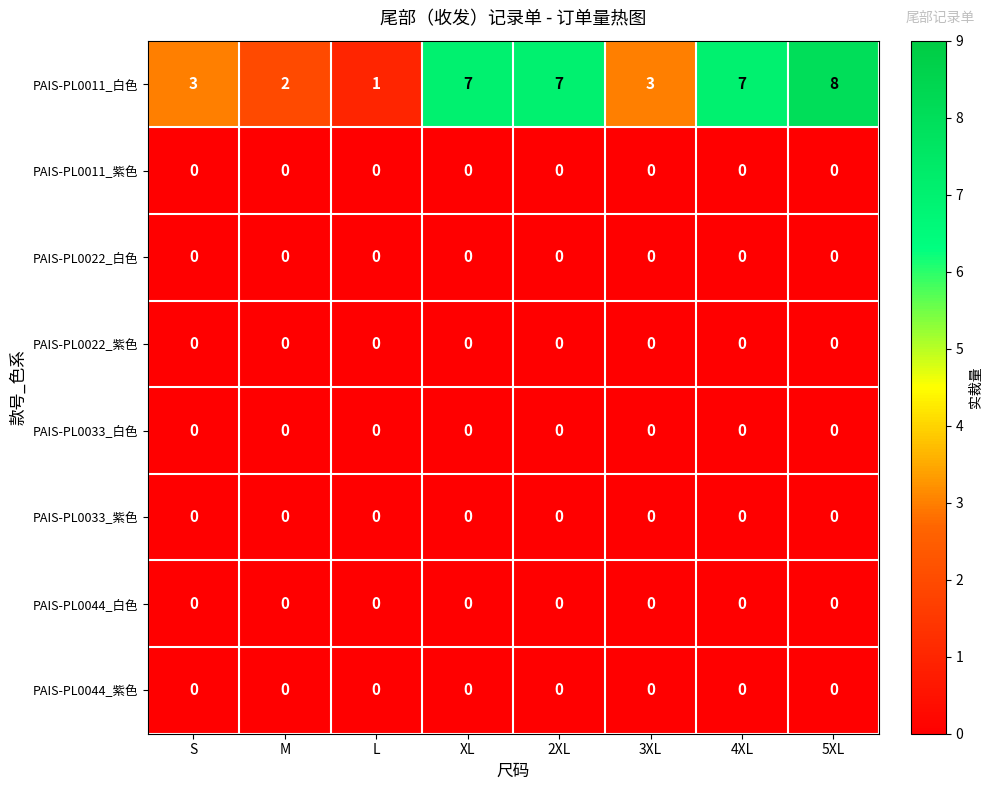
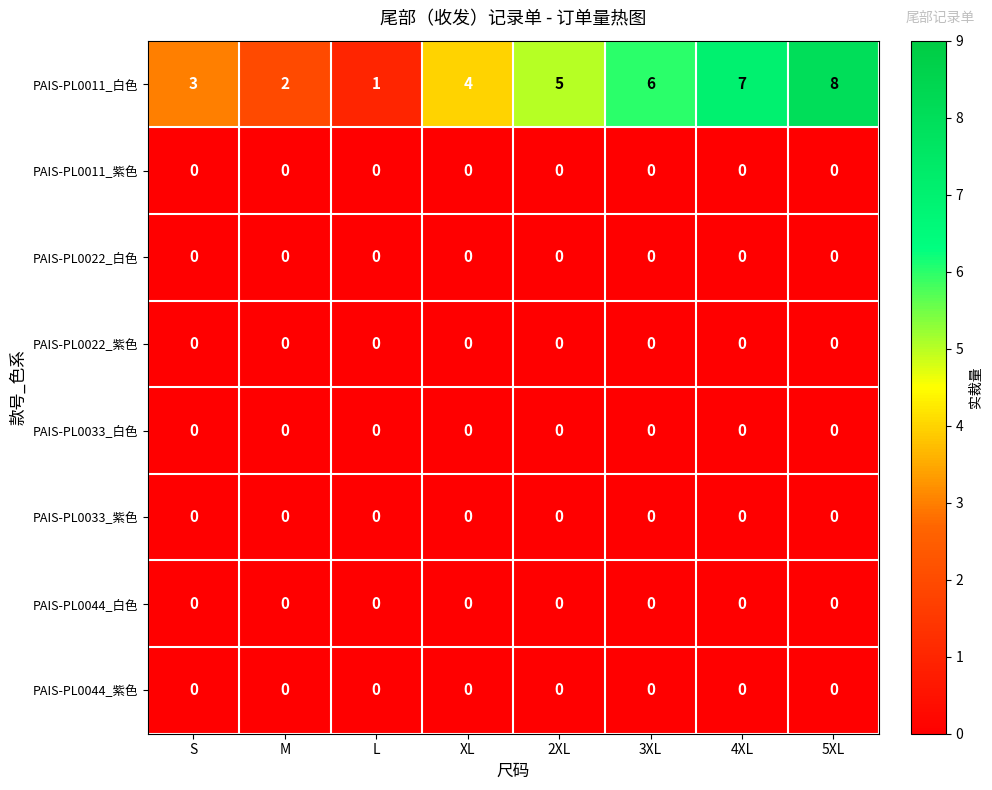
PAIS-PL0011_白色, XL: 7 -> 4
PAIS-PL0011_白色, 2XL: 7 -> 5
PAIS-PL0011_白色, 3XL: 3 -> 6
